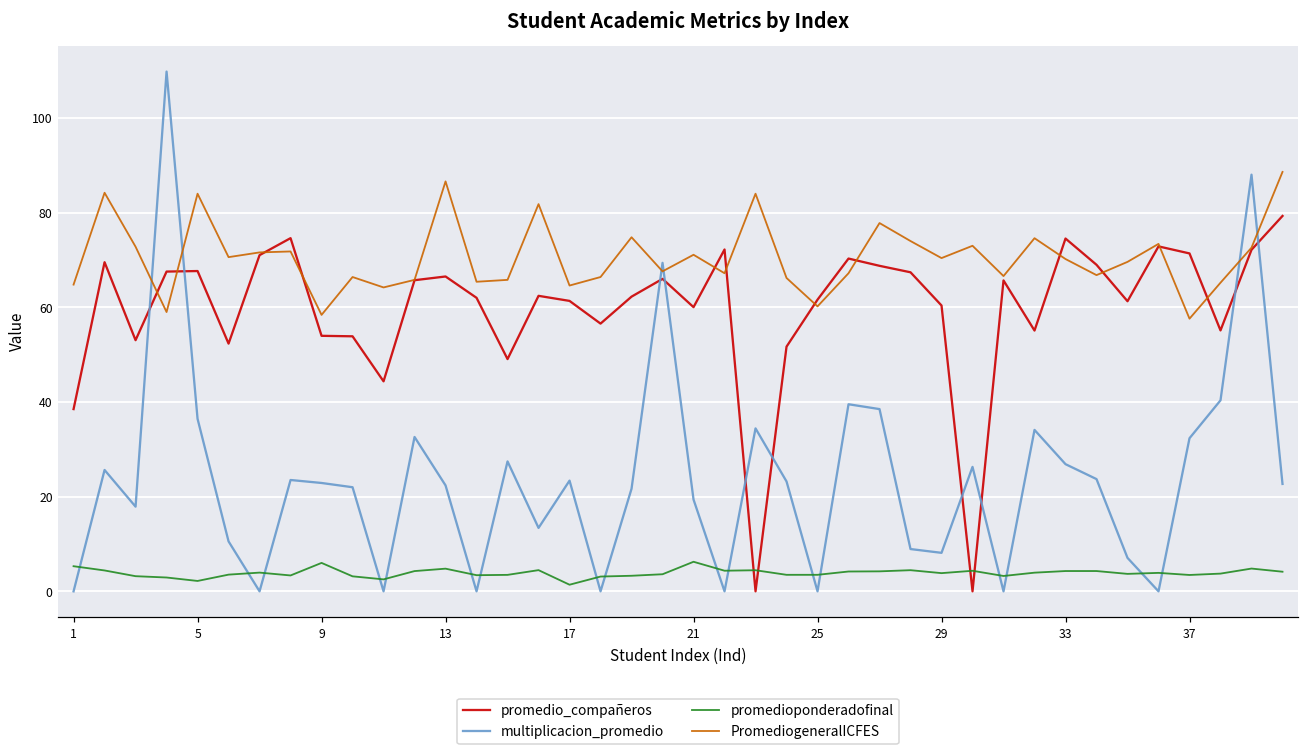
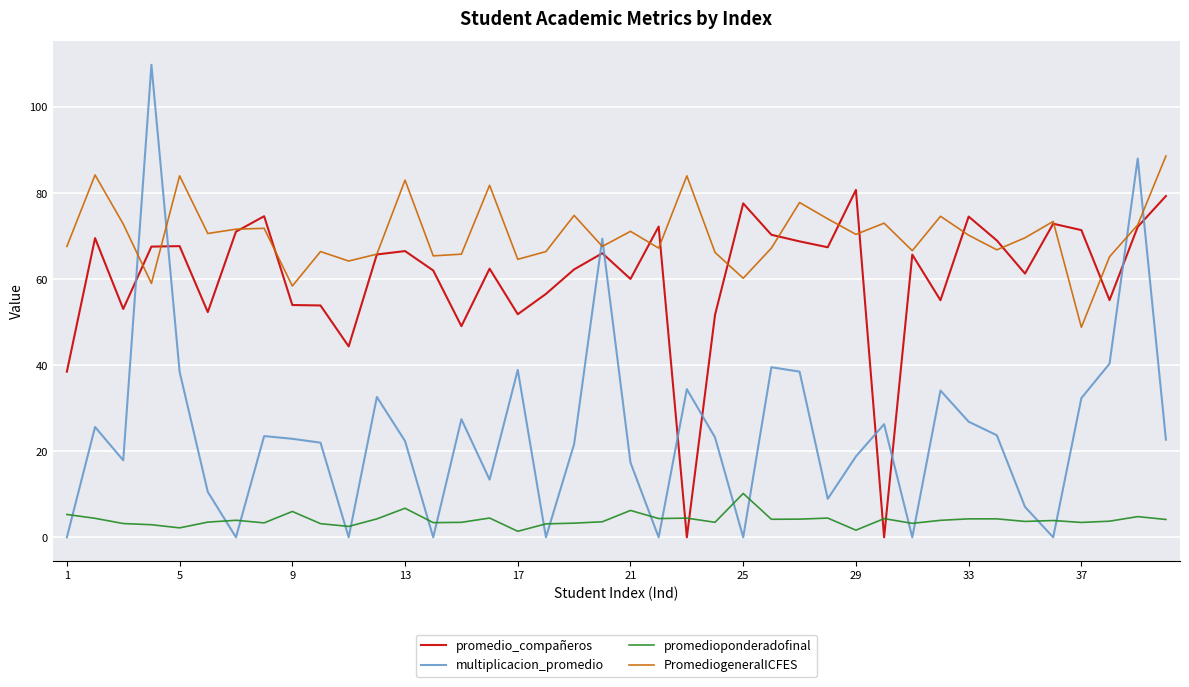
PromediogeneralICFES, 1: 65 -> 68
multiplicacion_promedio, 5: 36 -> 38
promedioponderadofinal, 13: 5 -> 7
PromediogeneralICFES, 13: 87 -> 83
promedio_compañeros, 17: 61 -> 52
multiplicacion_promedio, 17: 23 -> 39
multiplicacion_promedio, 21: 19 -> 17
promedio_compañeros, 25: 62 -> 78
promedioponderadofinal, 25: 3 -> 10
promedio_compañeros, 29: 60 -> 81
multiplicacion_promedio, 29: 8 -> 19
promedioponderadofinal, 29: 4 -> 2
PromediogeneralICFES, 37: 58 -> 49
